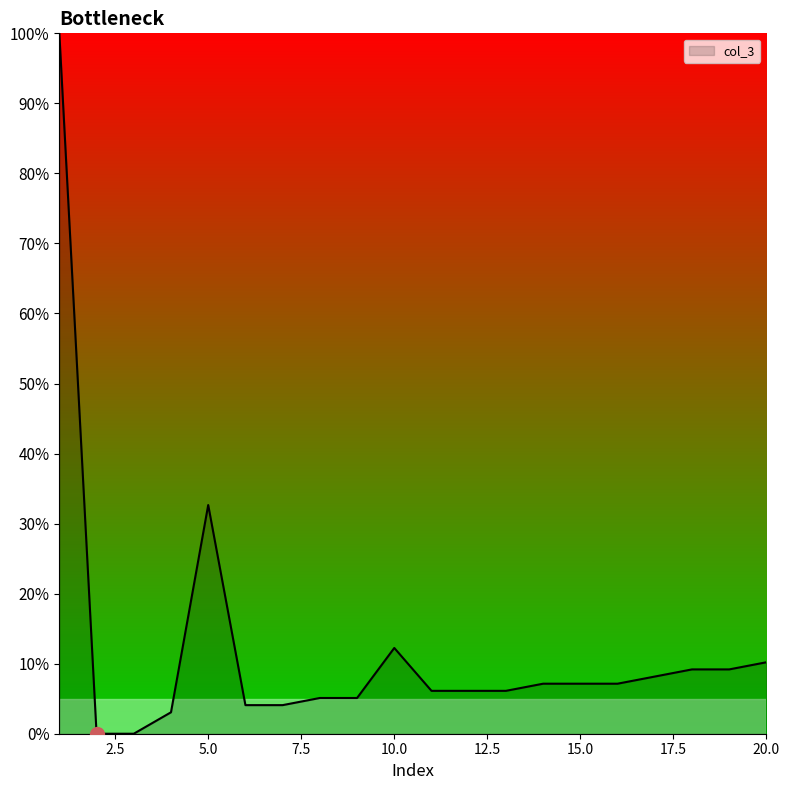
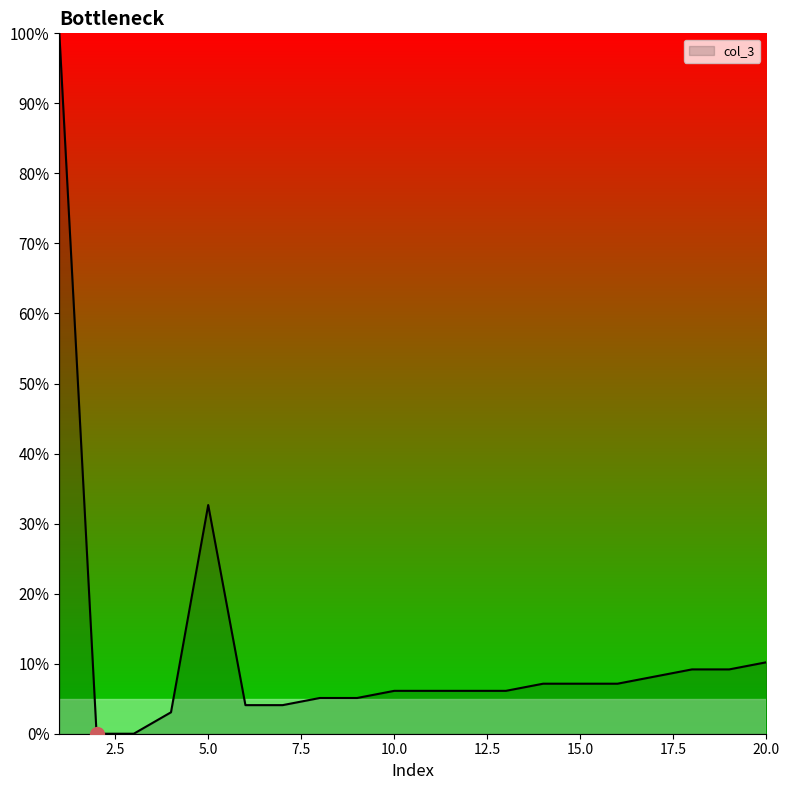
col_3, 10.0: 12% -> 6%
